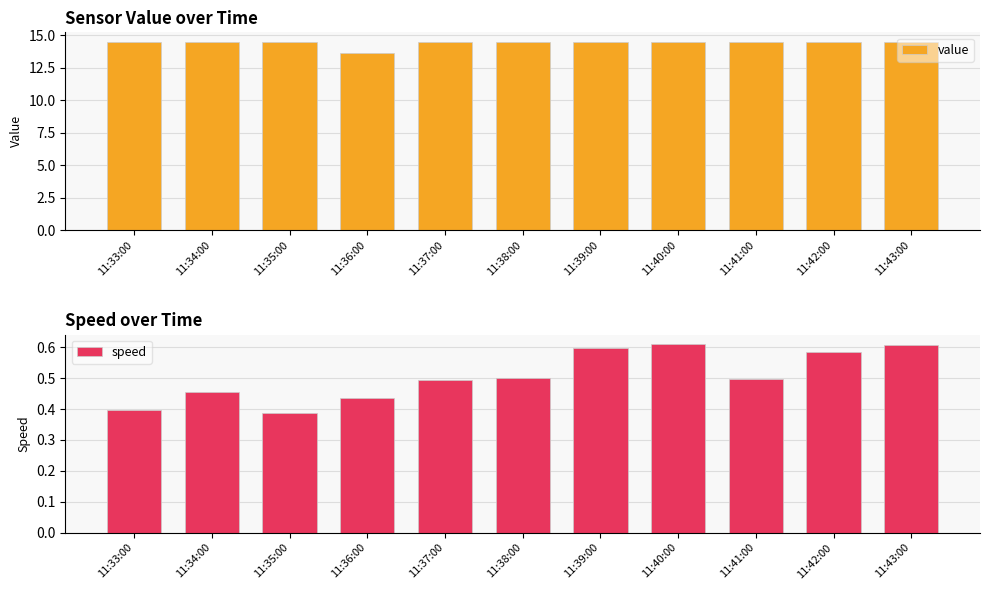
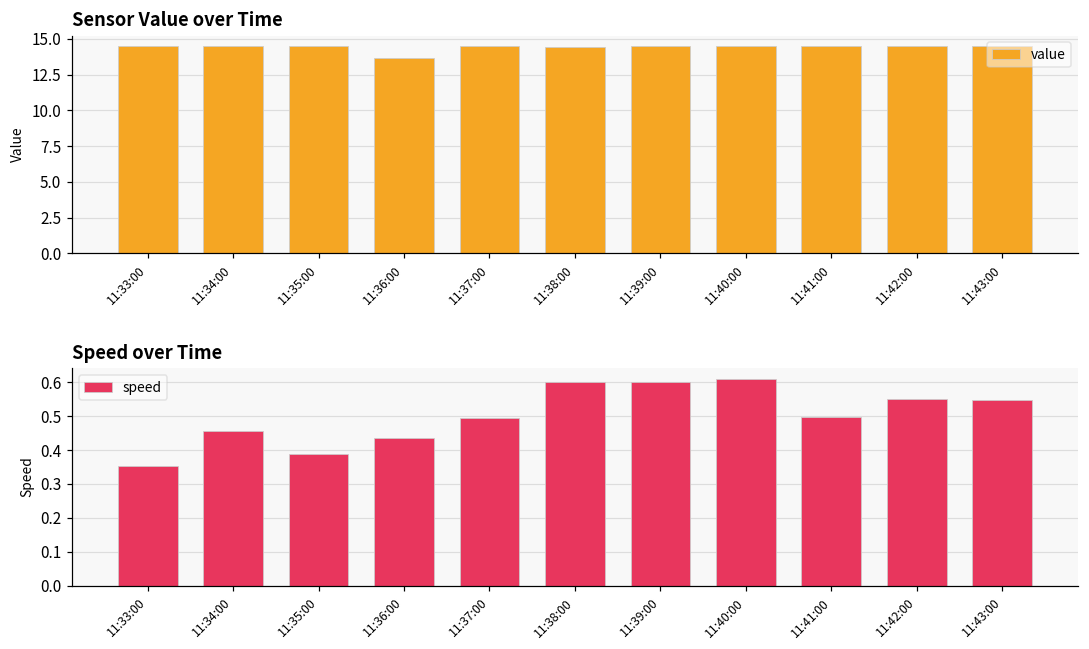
Speed over Time, 11:33:00: 0.40 -> 0.35
Speed over Time, 11:38:00: 0.5 -> 0.6
Speed over Time, 11:42:00: 0.58 -> 0.55
Speed over Time, 11:43:00: 0.61 -> 0.55
